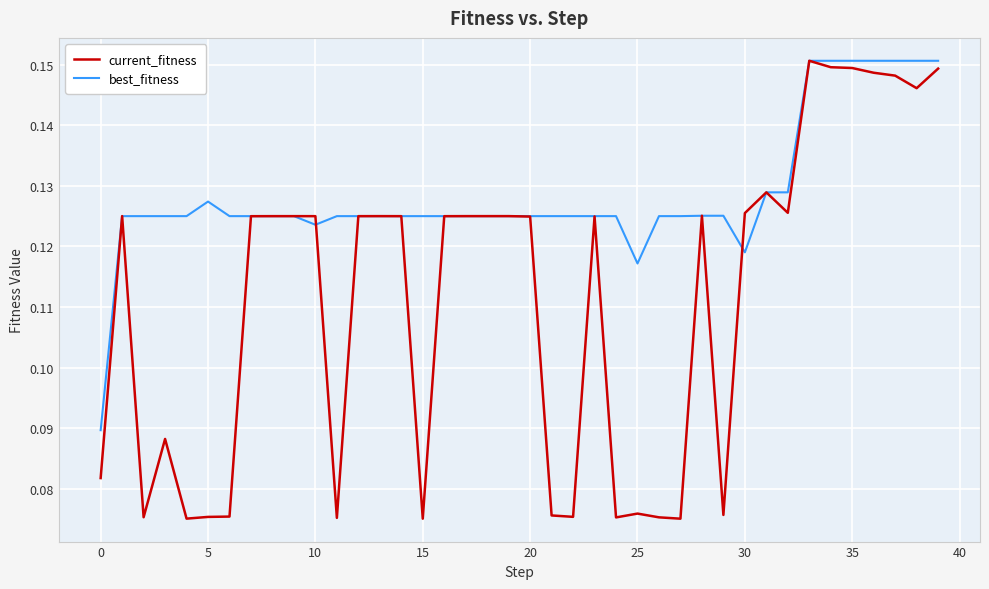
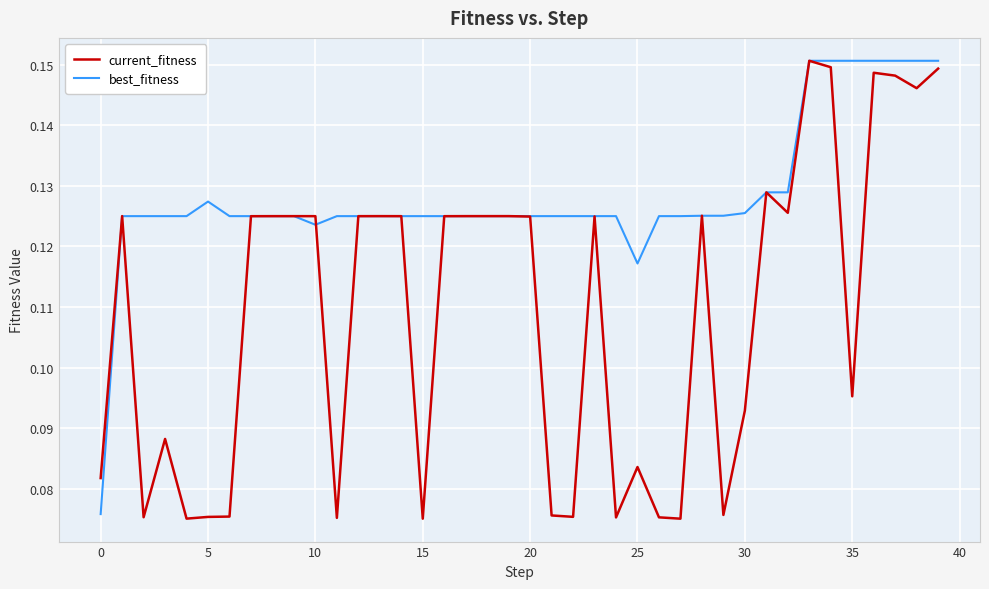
best_fitness, 0: 0.090 -> 0.076
current_fitness, 25: 0.076 -> 0.084
current_fitness, 30: 0.125 -> 0.093
best_fitness, 30: 0.119 -> 0.125
current_fitness, 35: 0.149 -> 0.095
